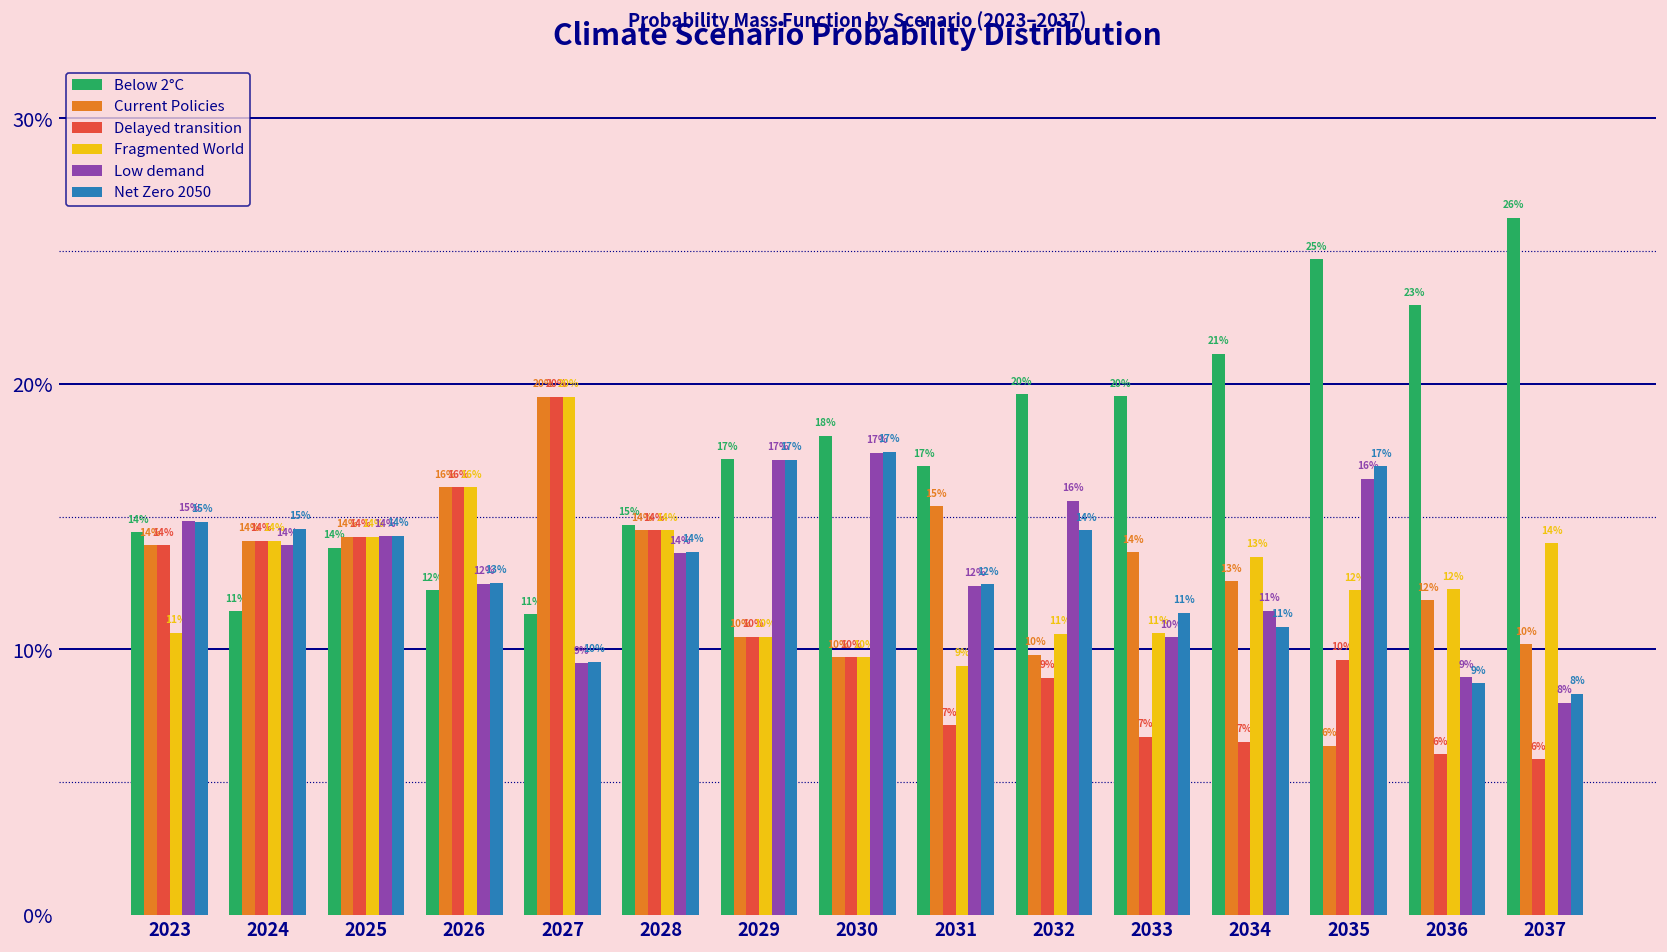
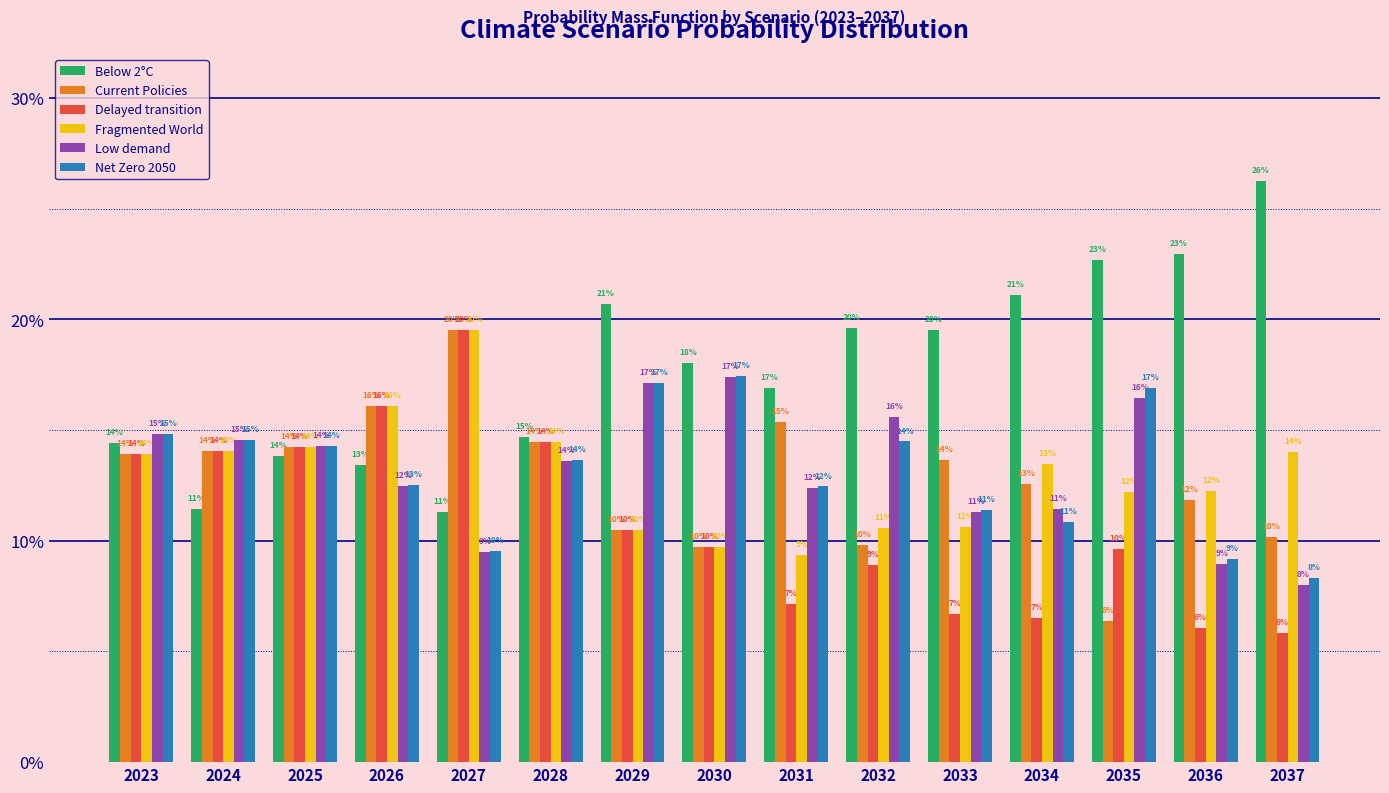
Fragmented World, 2023: 11% -> 14%
Low demand, 2024: 14% -> 15%
Below 2°C, 2026: 12% -> 13%
Below 2°C, 2029: 17% -> 21%
Low demand, 2033: 10% -> 11%
Below 2°C, 2035: 25% -> 23%
Net Zero 2050, 2036: 8.7% -> 9.2%
